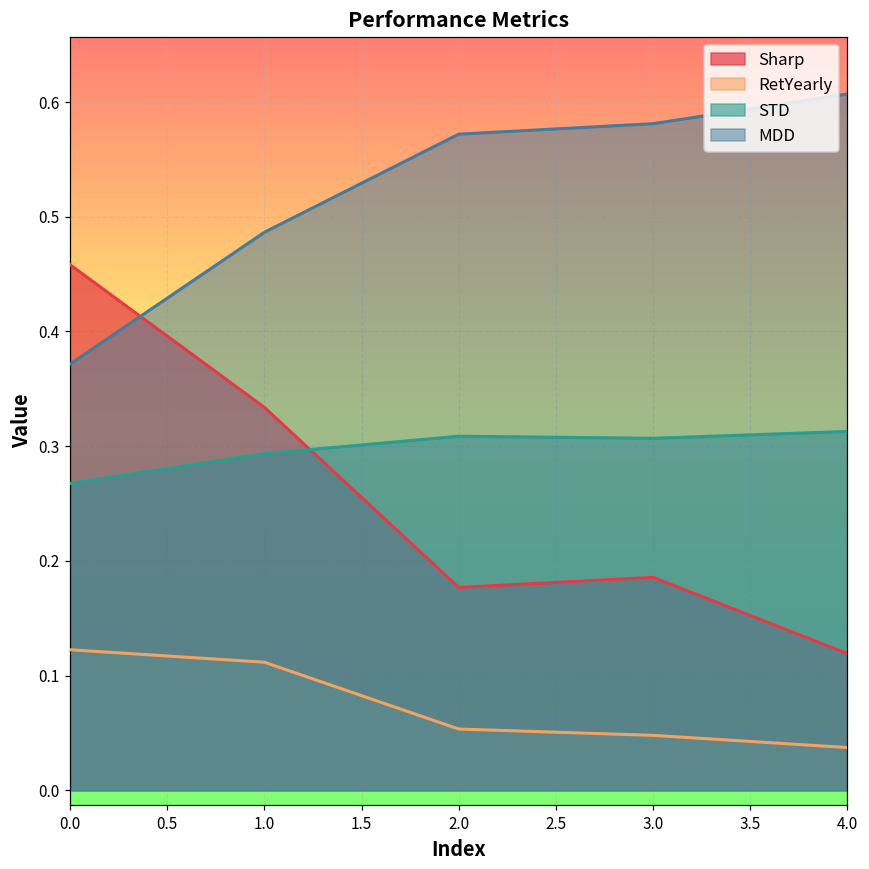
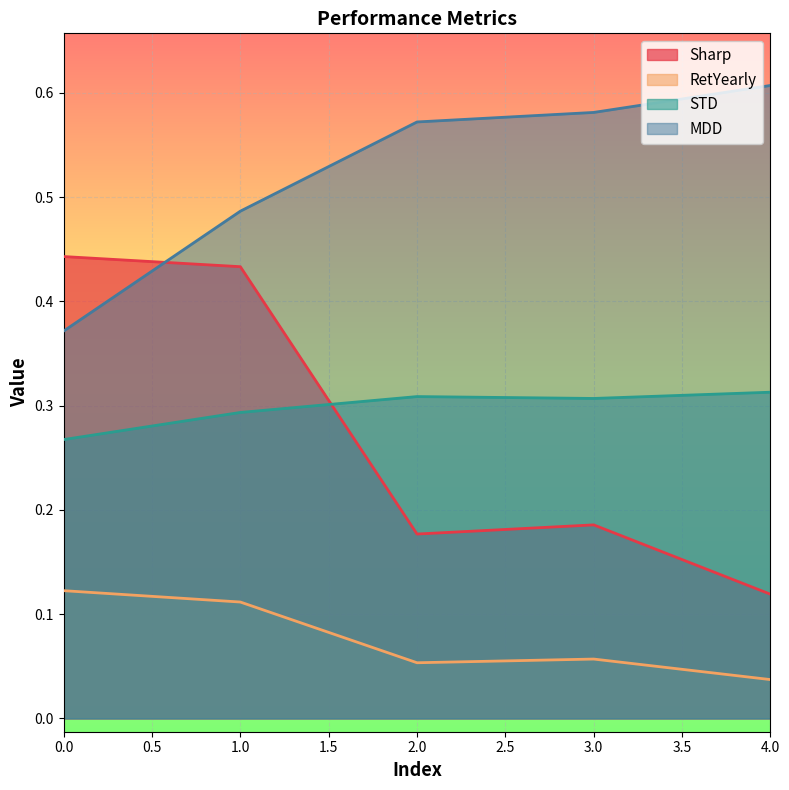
Sharp, 0.0: 0.458 -> 0.443
Sharp, 1.0: 0.334 -> 0.433
RetYearly, 3.0: 0.048 -> 0.057
